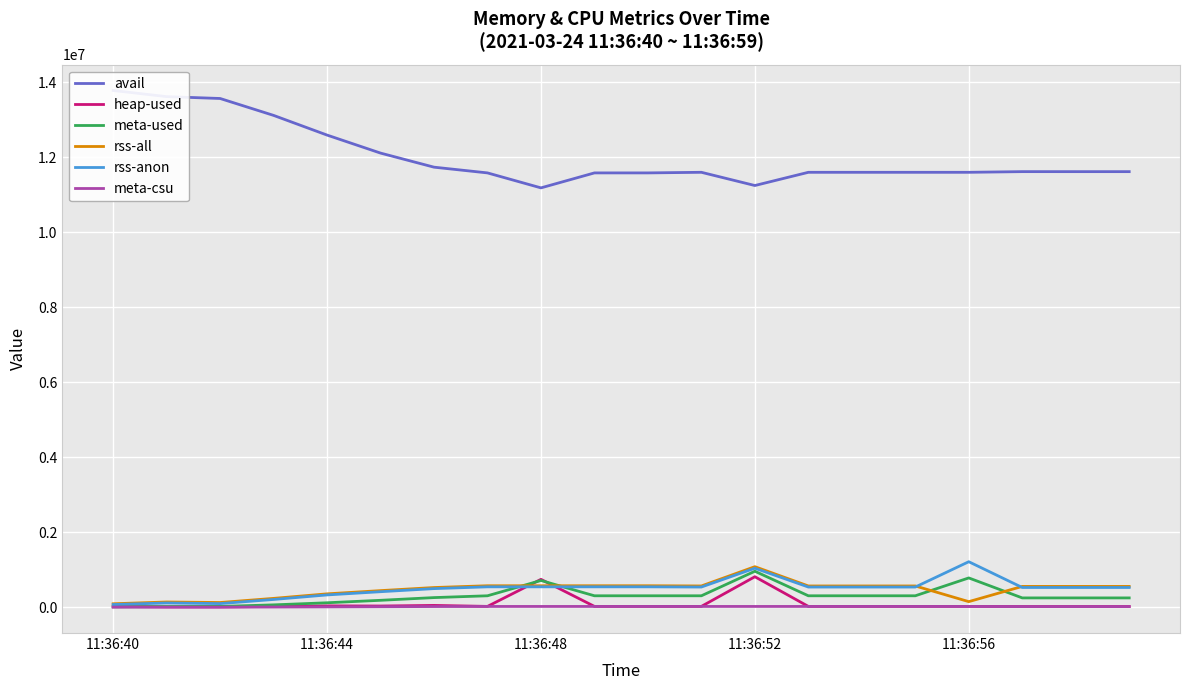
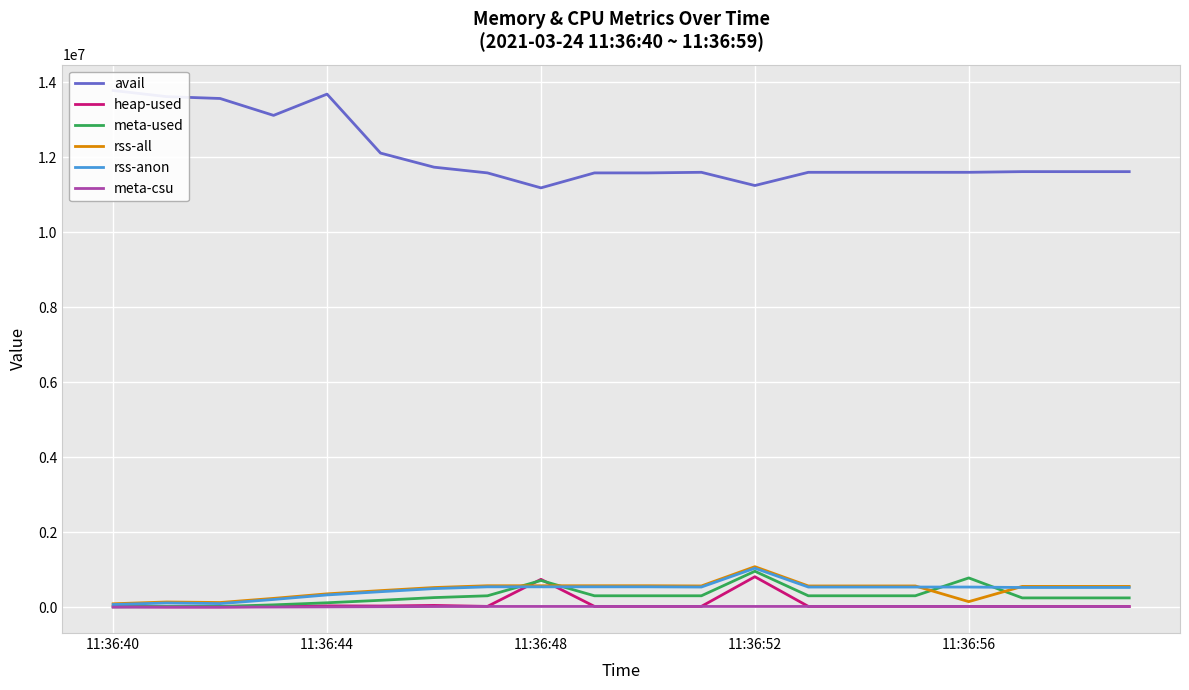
avail, 11:36:44: 12600000 -> 13700000
rss-anon, 11:36:56: 1200000 -> 500000
